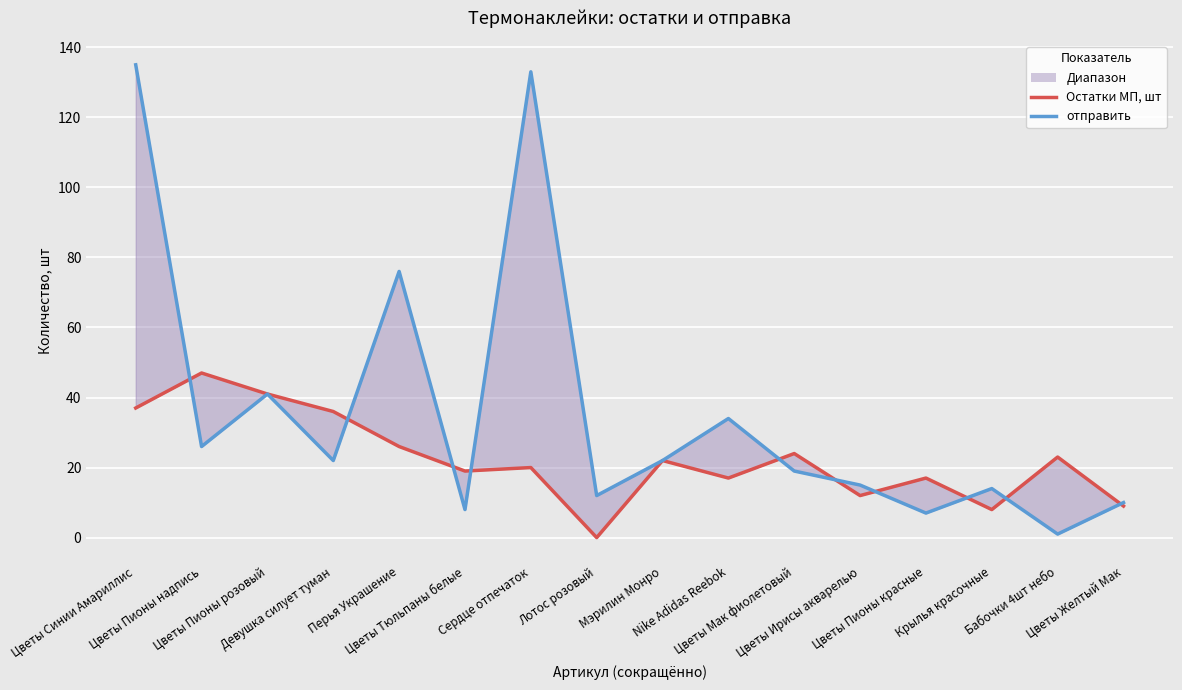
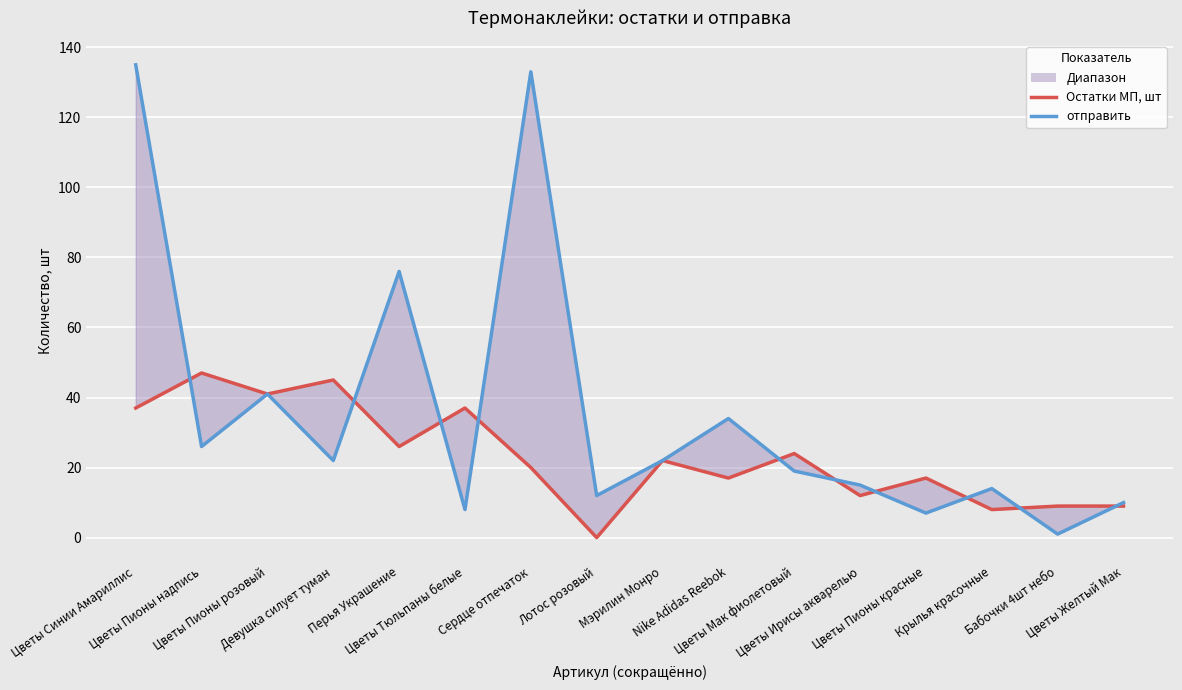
Остатки МП, шт, Девушка силует туман: 36 -> 45
Остатки МП, шт, Цветы Тюльпаны белые: 19 -> 37
Остатки МП, шт, Бабочки 4шт небо: 23 -> 9
